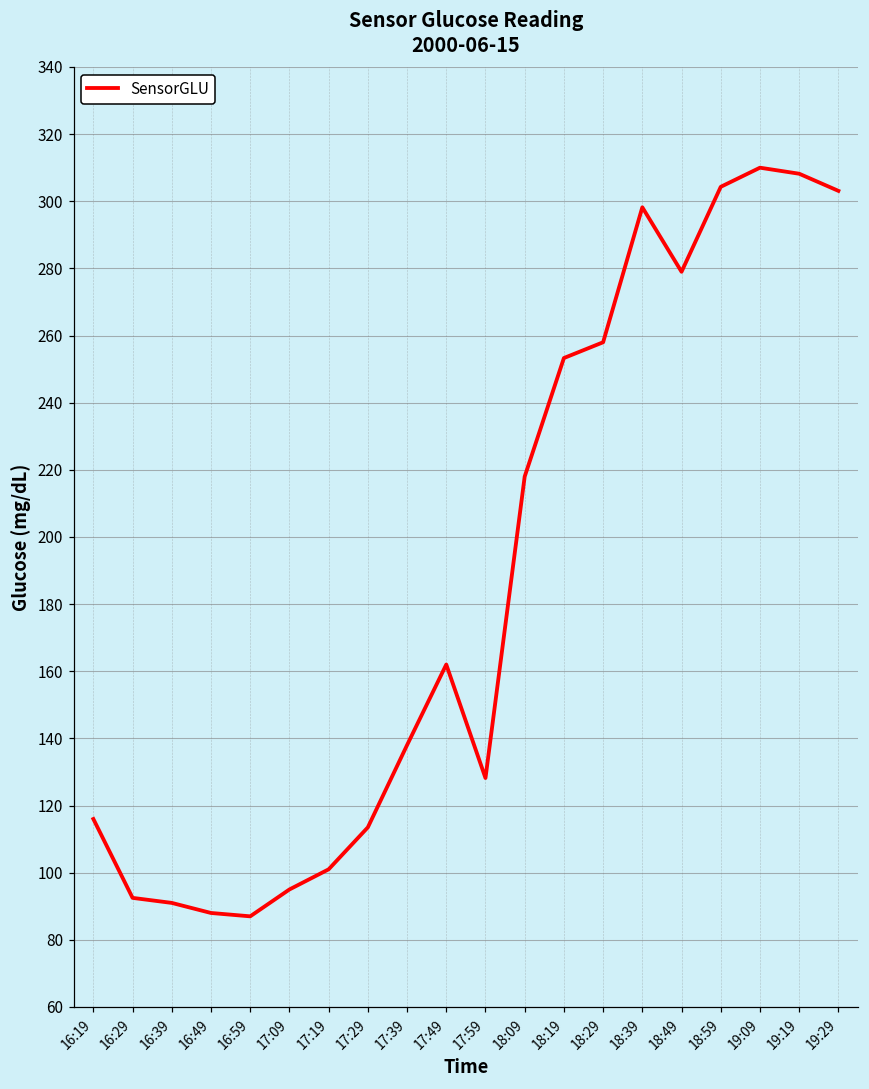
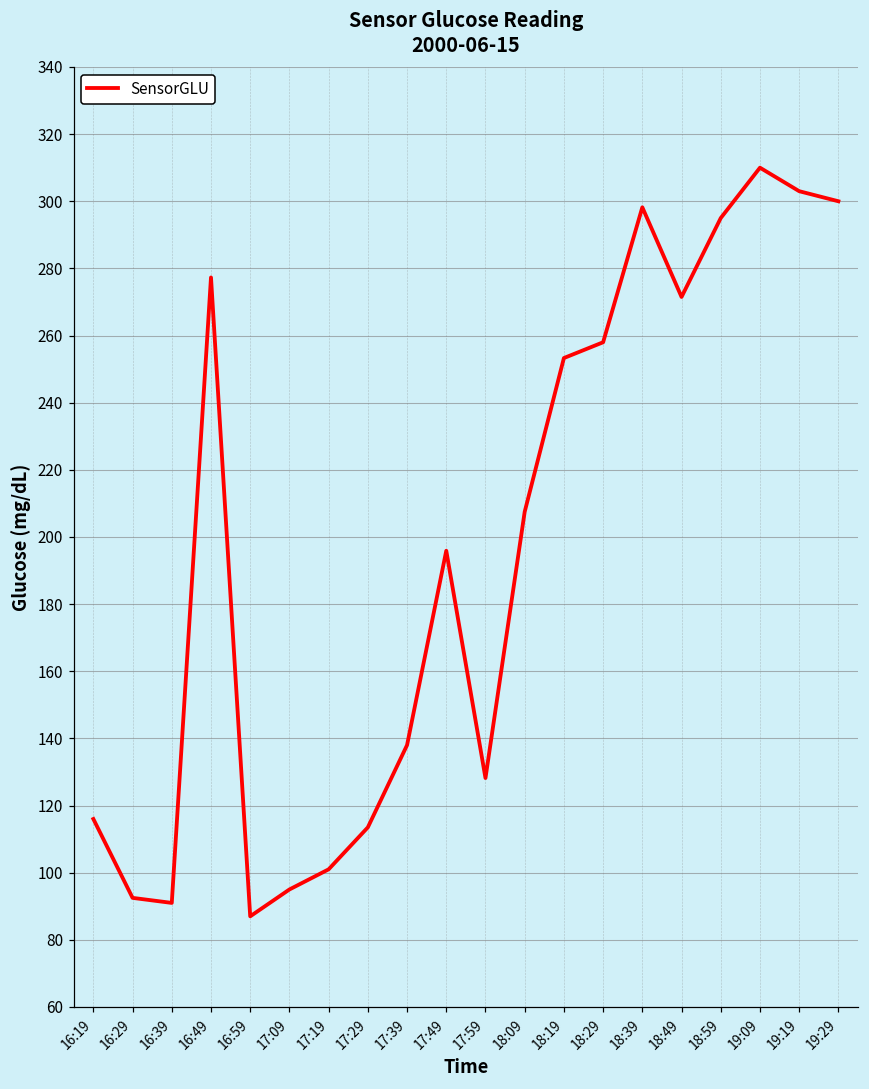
16:49: 88 -> 277
17:49: 162 -> 196
18:09: 218 -> 208
18:49: 279 -> 272
18:59: 304 -> 295
19:19: 308 -> 303
19:29: 303 -> 300
